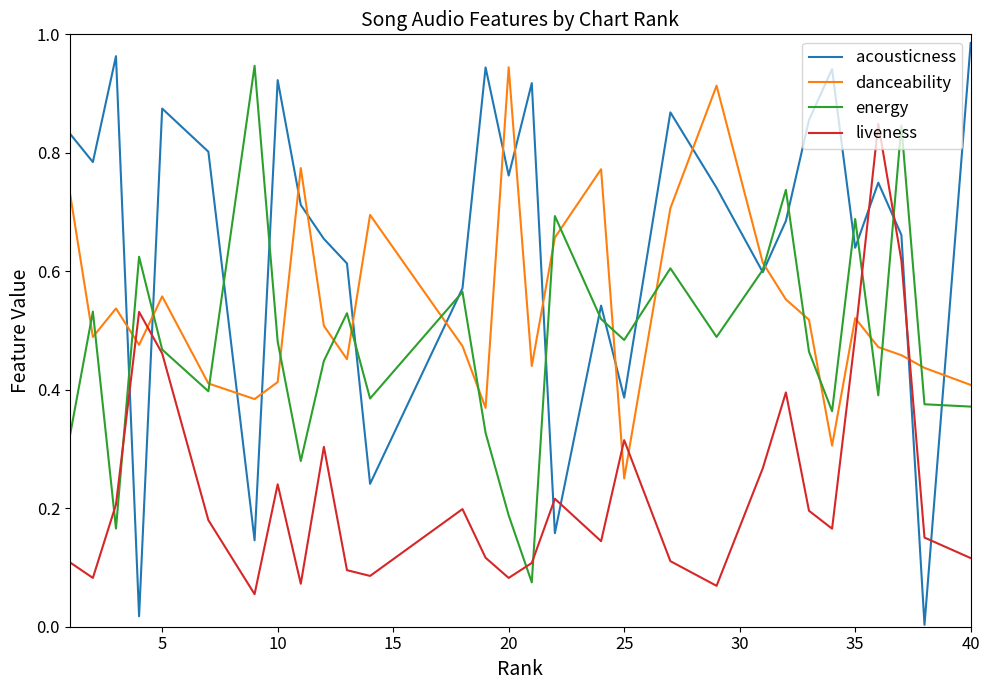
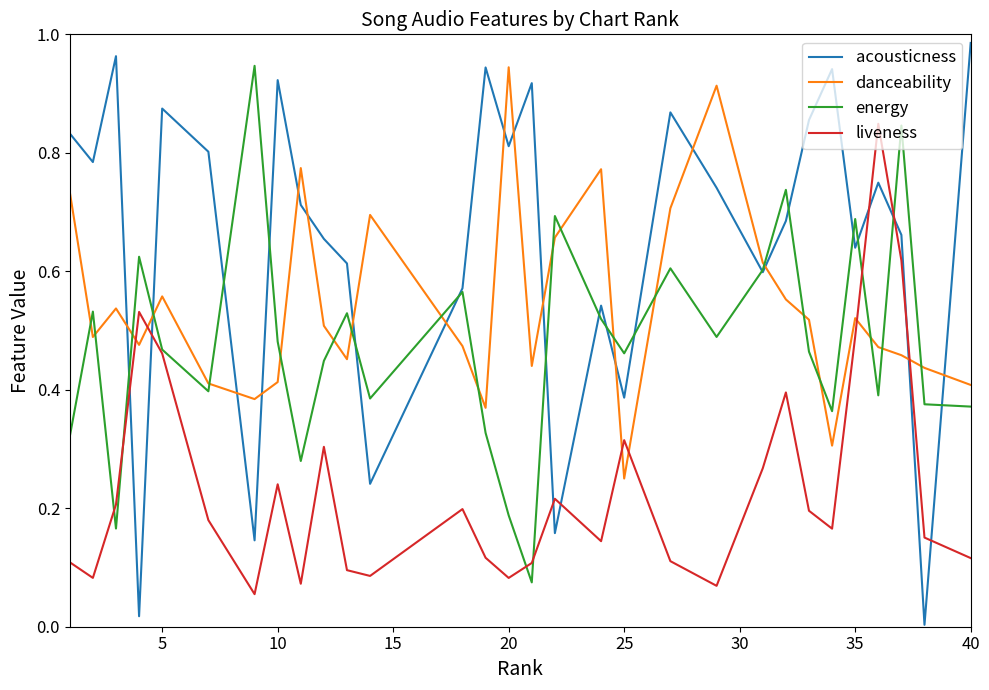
acousticness, 20: 0.76 -> 0.81
energy, 25: 0.48 -> 0.46
